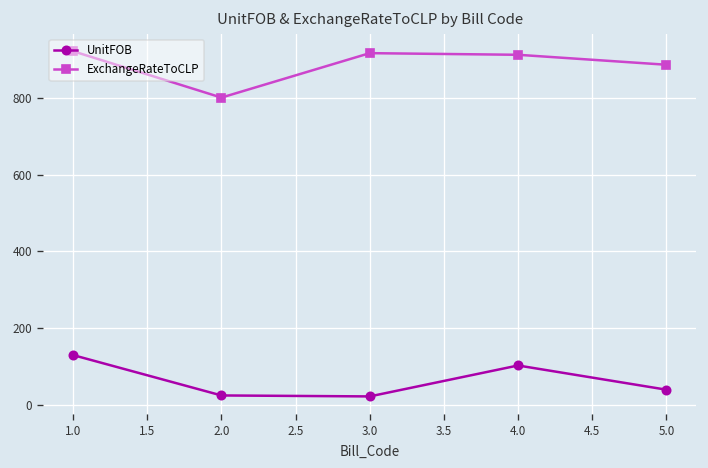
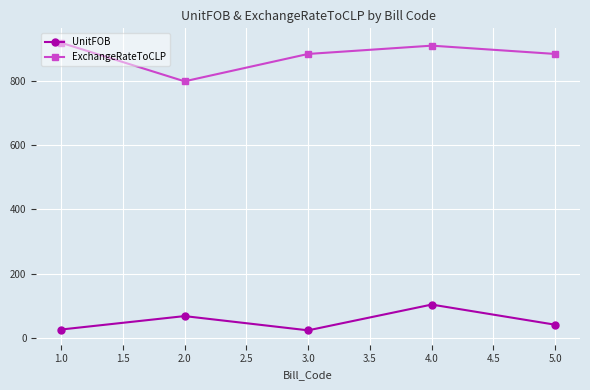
UnitFOB, 1.0: 130 -> 30
UnitFOB, 2.0: 30 -> 70
ExchangeRateToCLP, 3.0: 920 -> 890
